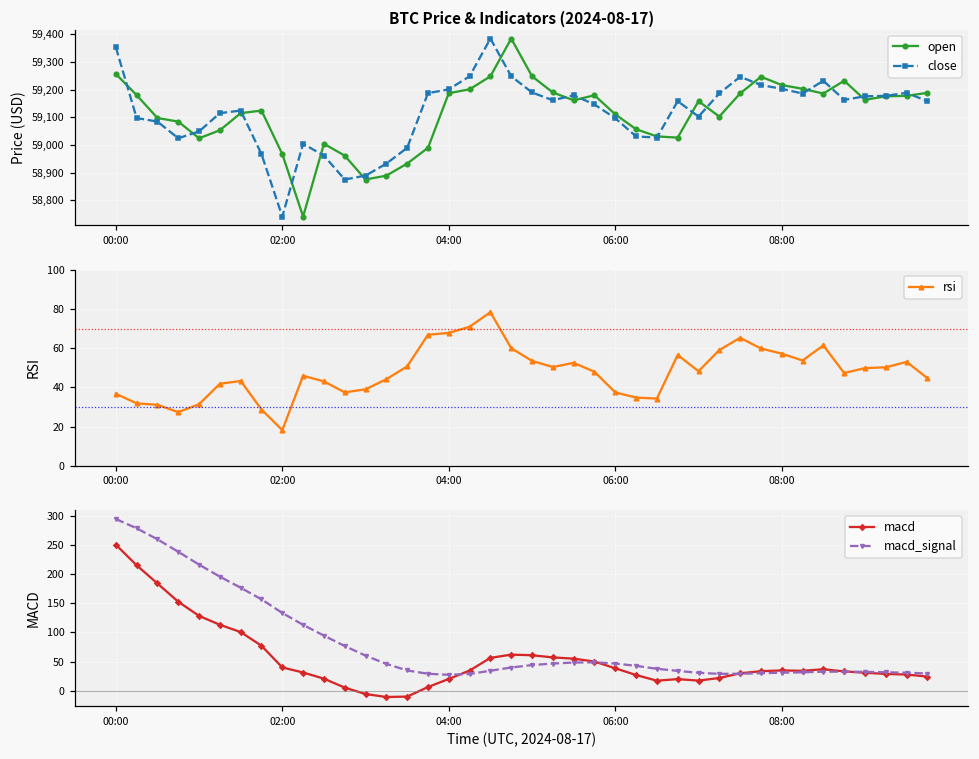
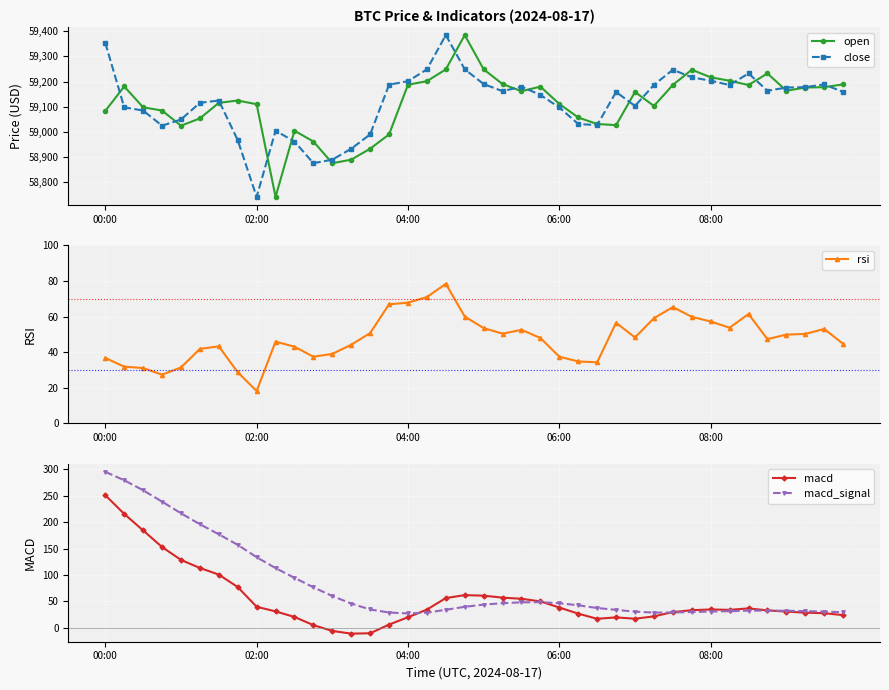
BTC Price & Indicators (2024-08-17), open, 00:00: 59,260 -> 59,080
BTC Price & Indicators (2024-08-17), open, 02:00: 58,970 -> 59,110
